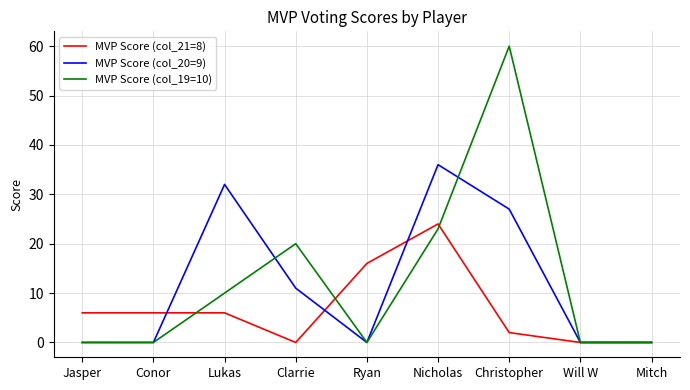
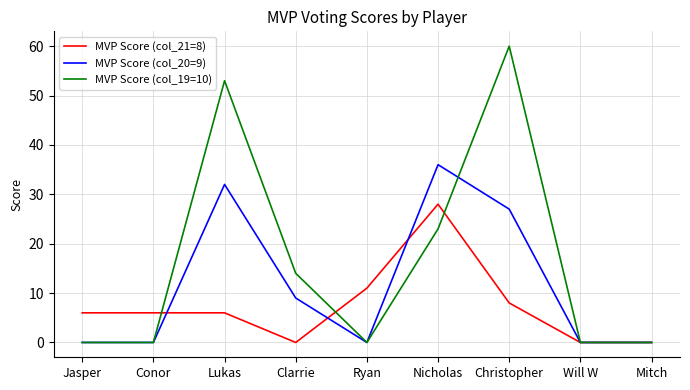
MVP Score (col_19=10), Lukas: 10 -> 53
MVP Score (col_20=9), Clarrie: 11 -> 9
MVP Score (col_19=10), Clarrie: 20 -> 14
MVP Score (col_21=8), Ryan: 16 -> 11
MVP Score (col_21=8), Nicholas: 24 -> 28
MVP Score (col_21=8), Christopher: 2 -> 8
